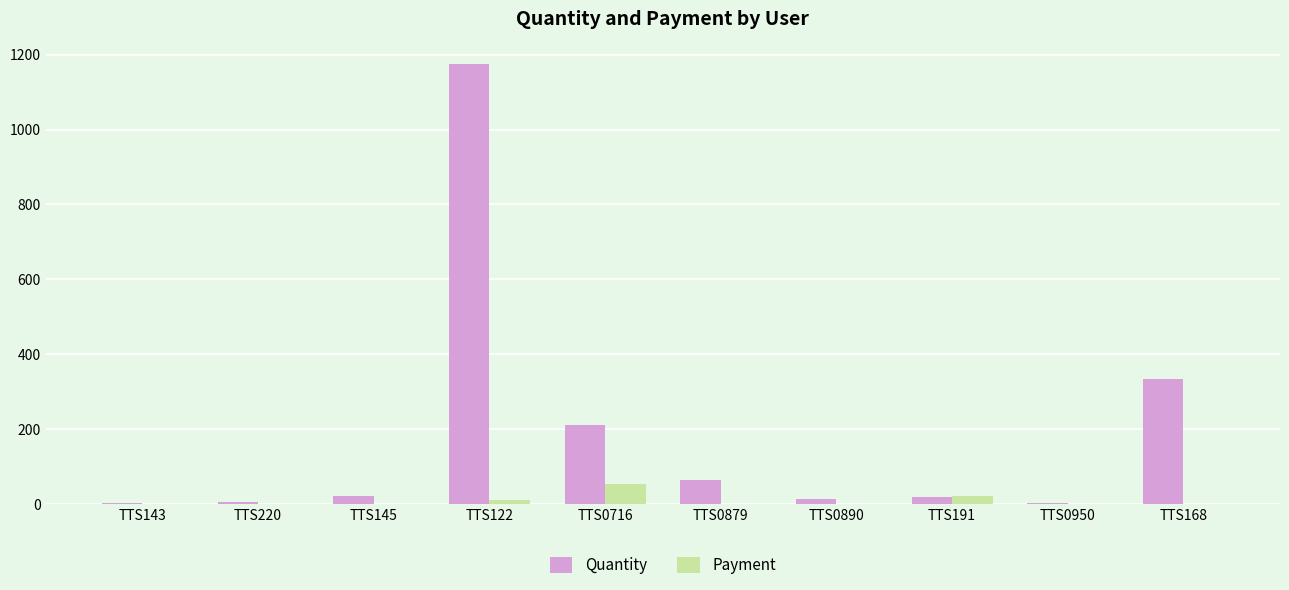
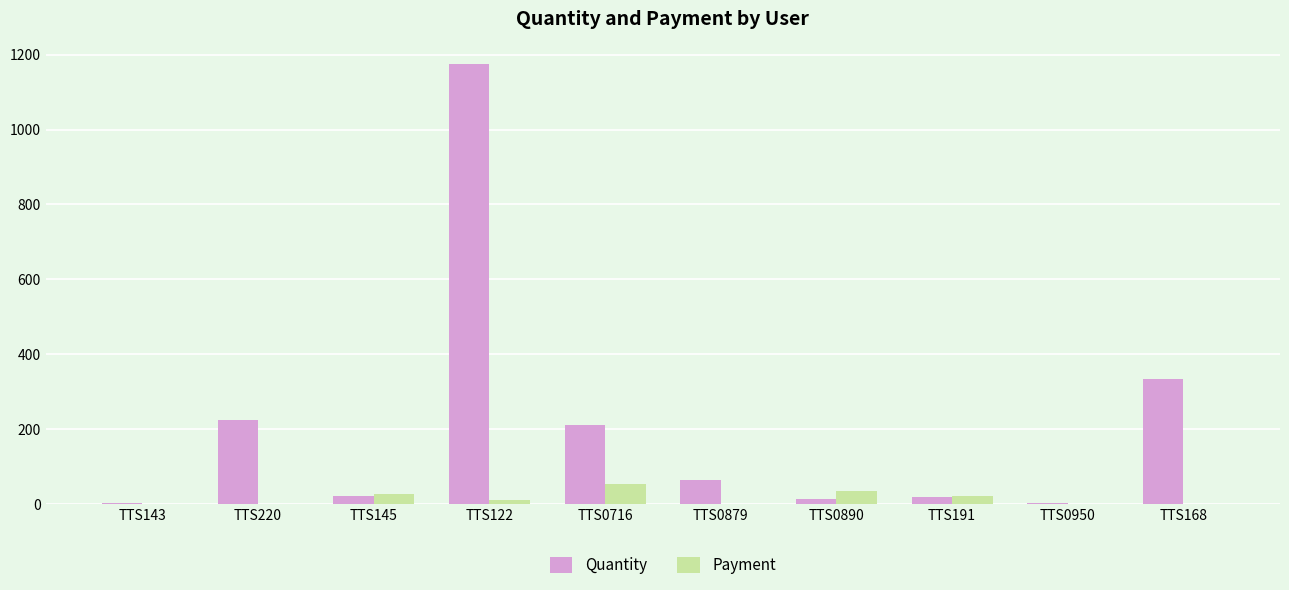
Quantity, TTS220: 10 -> 230
Payment, TTS145: 0 -> 30
Payment, TTS0890: 0 -> 40
